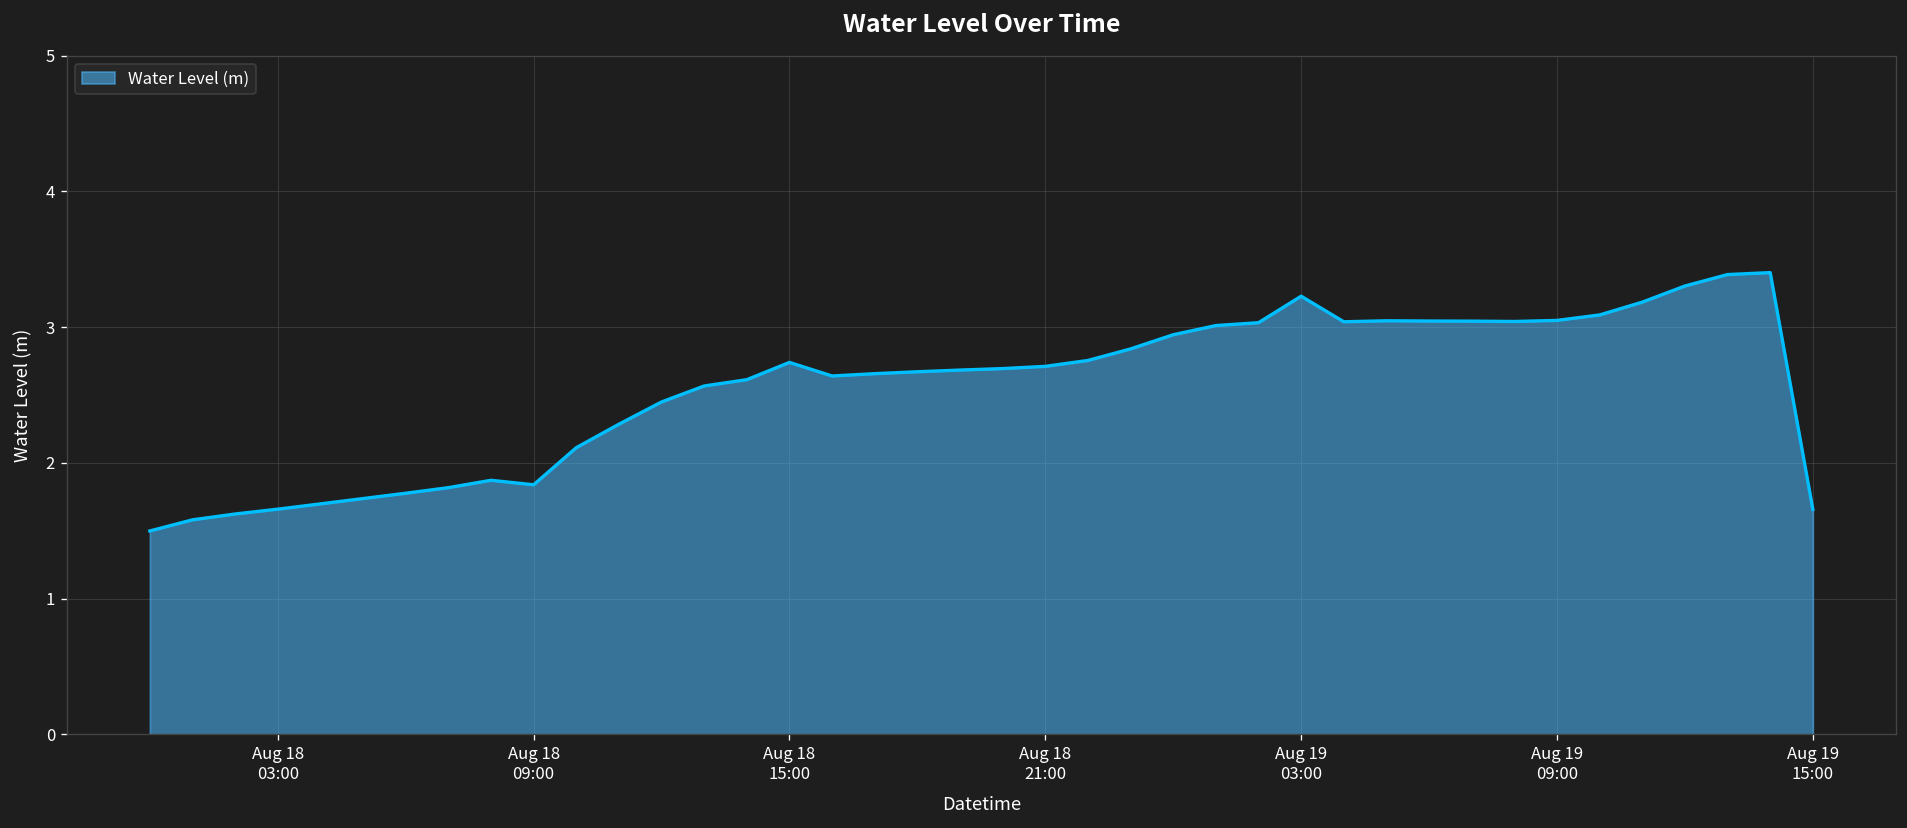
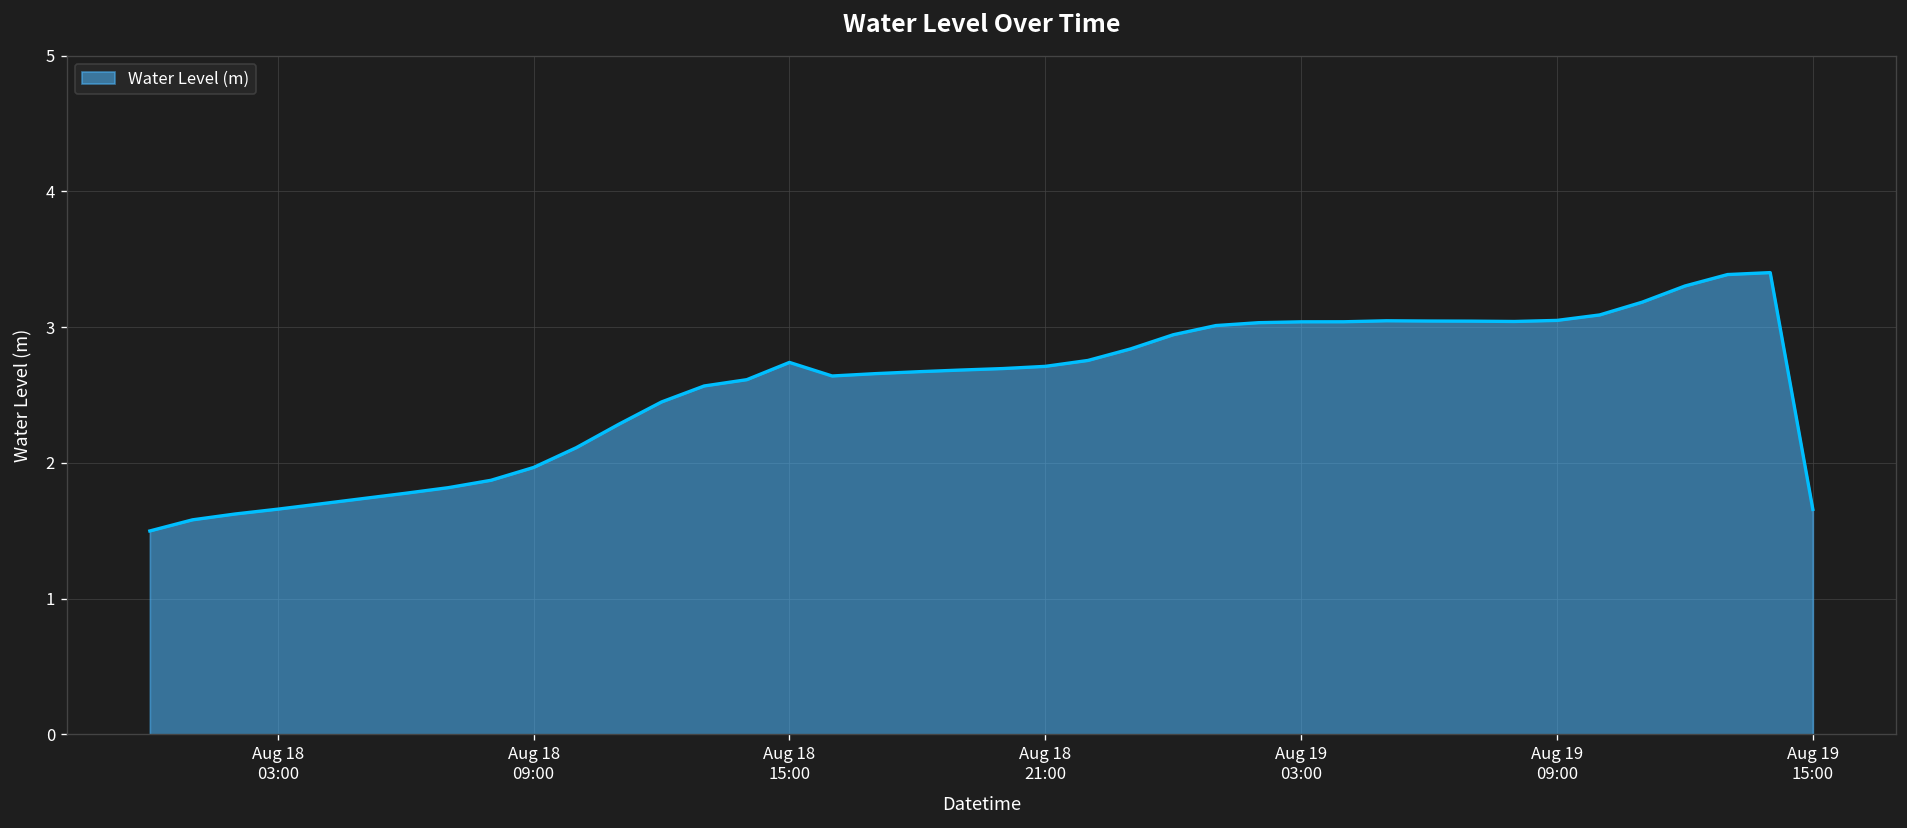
Aug 18 09:00: 1.84 -> 1.97
Aug 19 03:00: 3.23 -> 3.04
